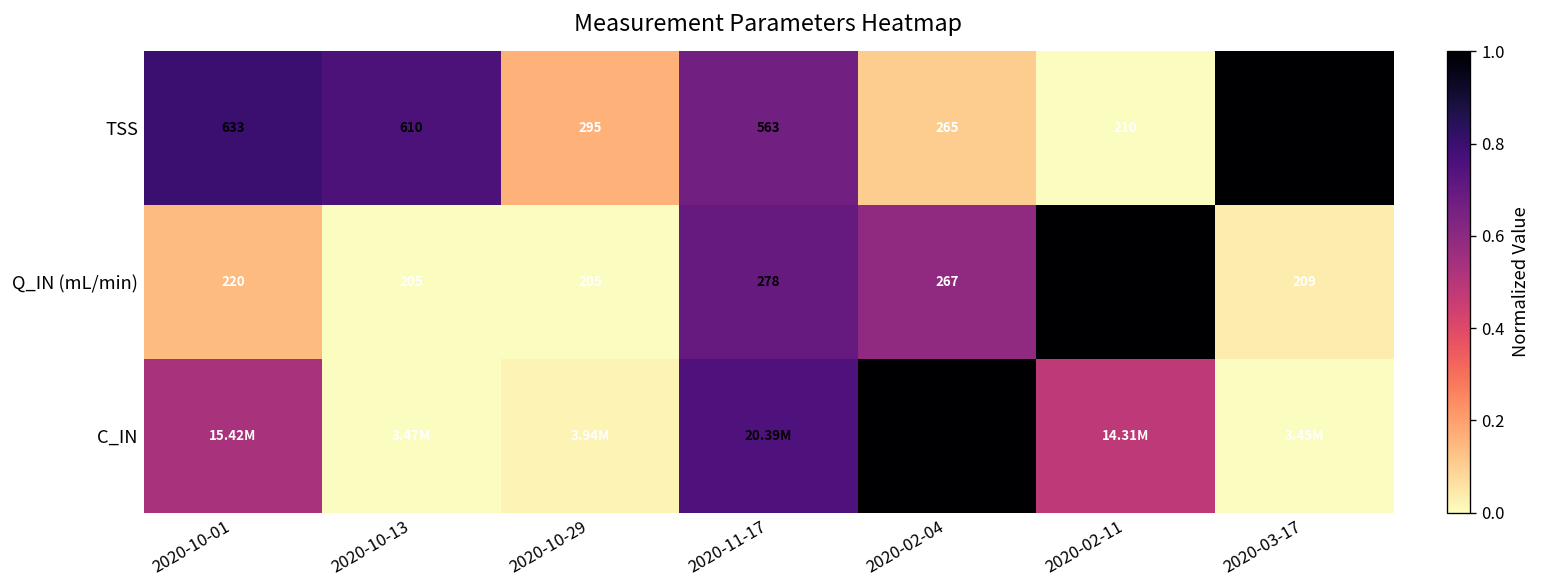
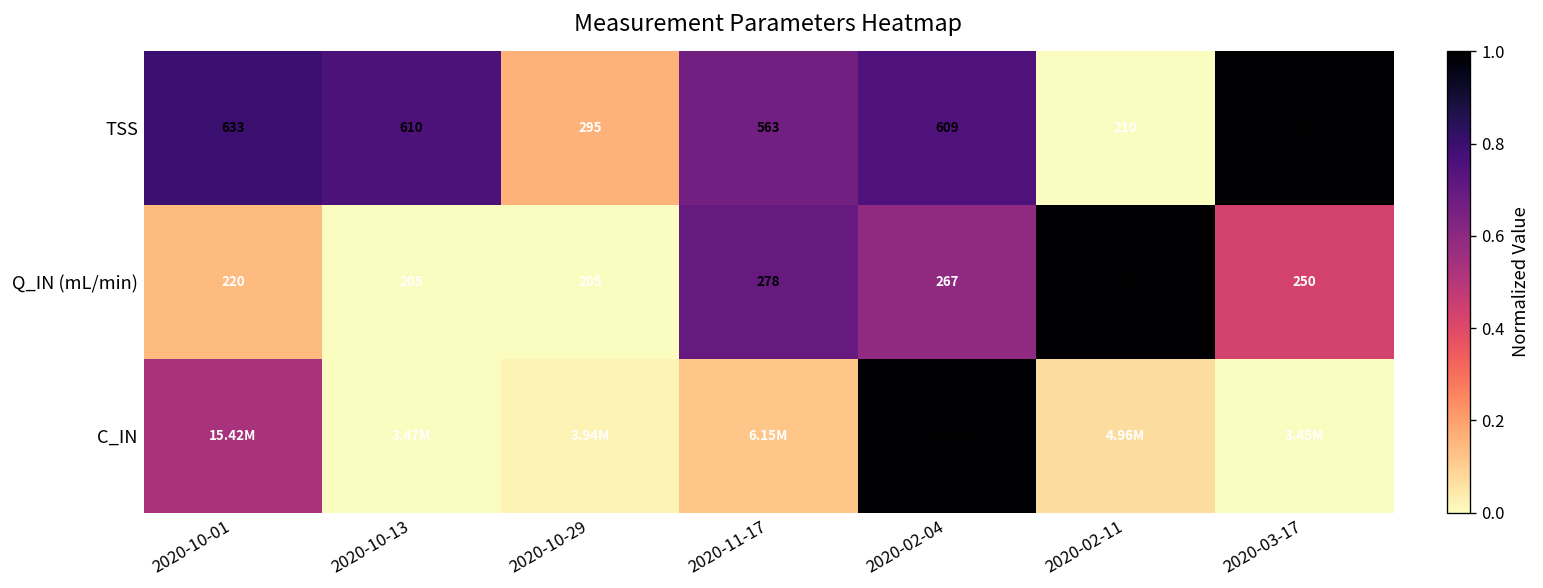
TSS, 2020-02-04: 265 -> 609
Q_IN (mL/min), 2020-03-17: 209 -> 250
C_IN, 2020-11-17: 20.39M -> 6.15M
C_IN, 2020-02-11: 14.31M -> 4.96M
